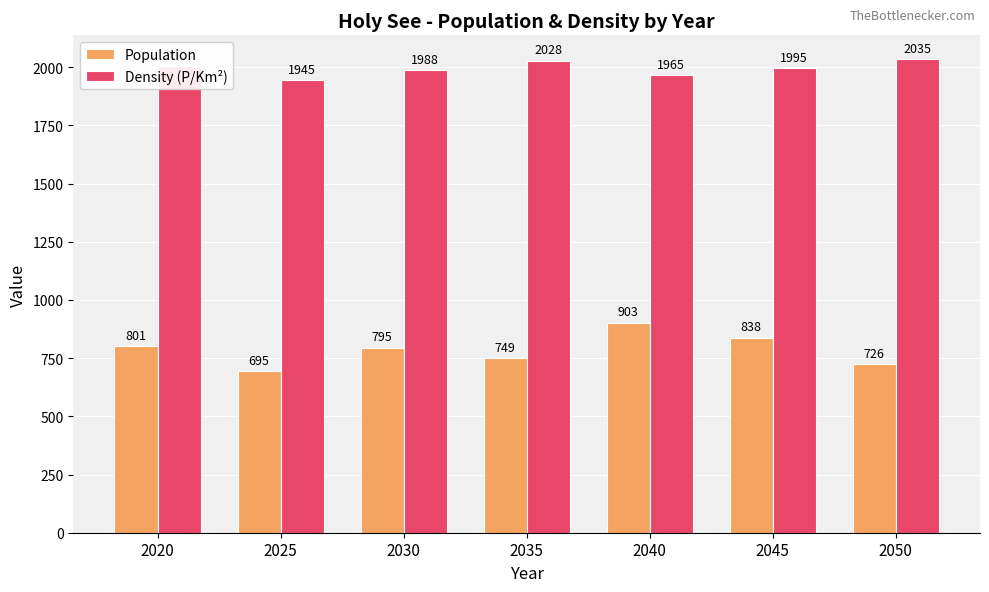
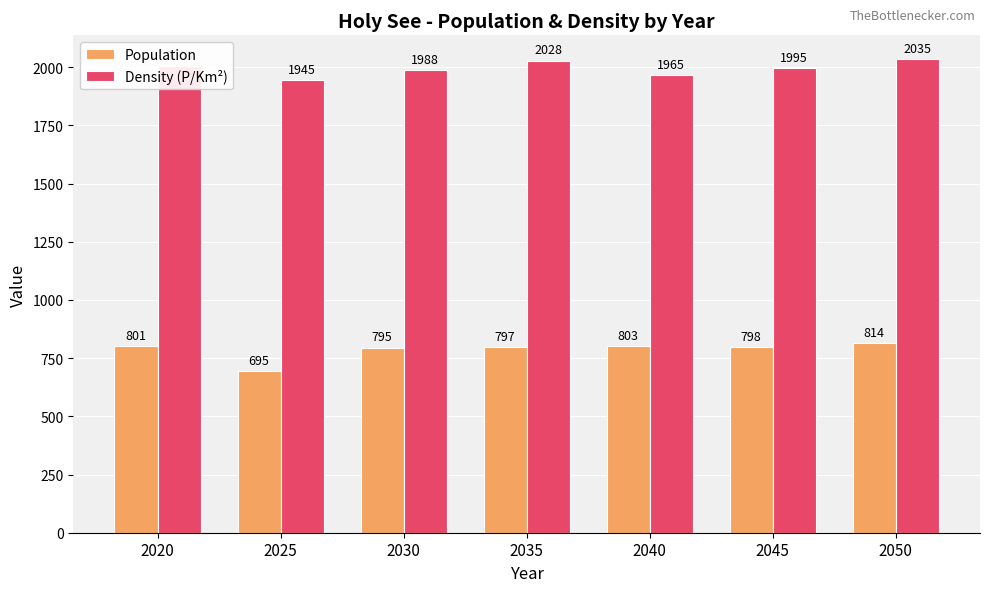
Population, 2035: 749 -> 797
Population, 2040: 903 -> 803
Population, 2045: 838 -> 798
Population, 2050: 726 -> 814
